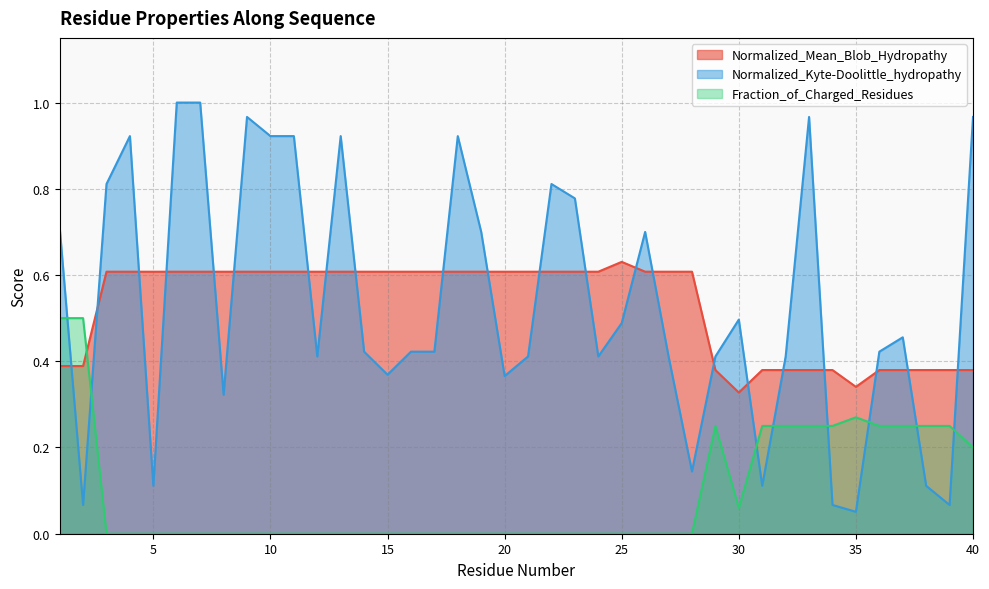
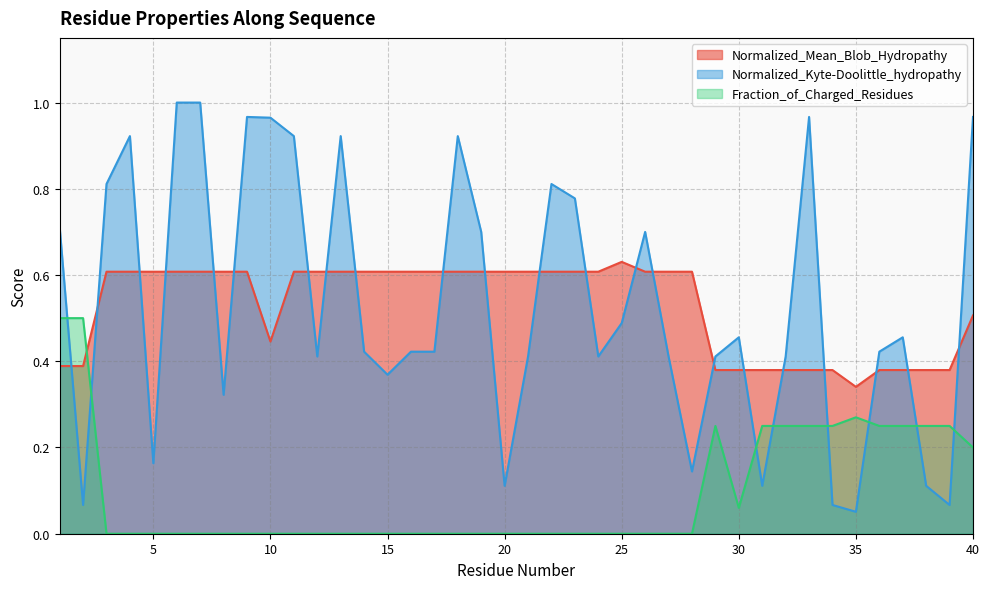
Normalized_Kyte-Doolittle_hydropathy, 5: 0.11 -> 0.16
Normalized_Mean_Blob_Hydropathy, 10: 0.61 -> 0.45
Normalized_Kyte-Doolittle_hydropathy, 10: 0.92 -> 0.96
Normalized_Kyte-Doolittle_hydropathy, 20: 0.37 -> 0.11
Normalized_Mean_Blob_Hydropathy, 30: 0.33 -> 0.38
Normalized_Kyte-Doolittle_hydropathy, 30: 0.50 -> 0.46
Normalized_Mean_Blob_Hydropathy, 40: 0.38 -> 0.51
